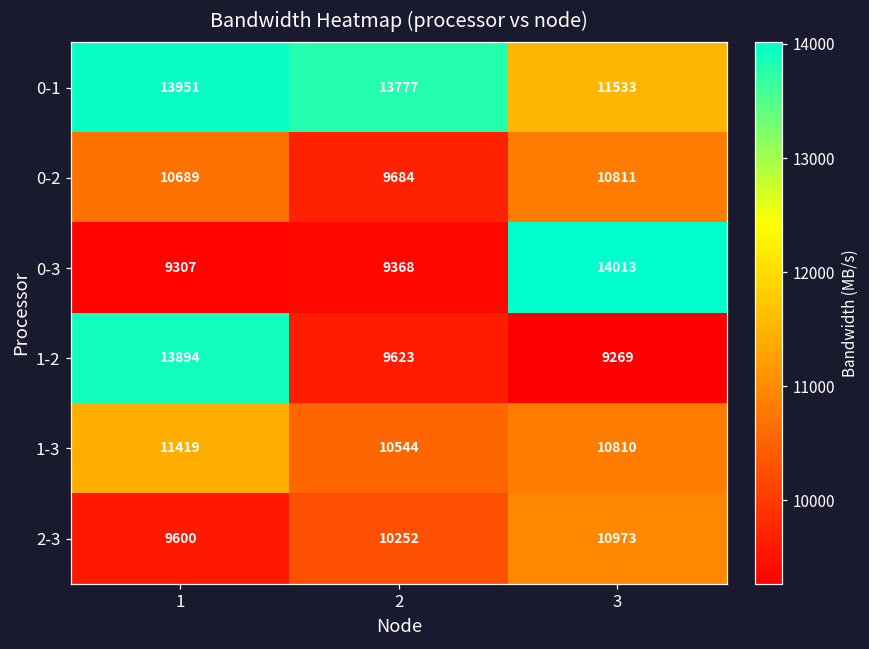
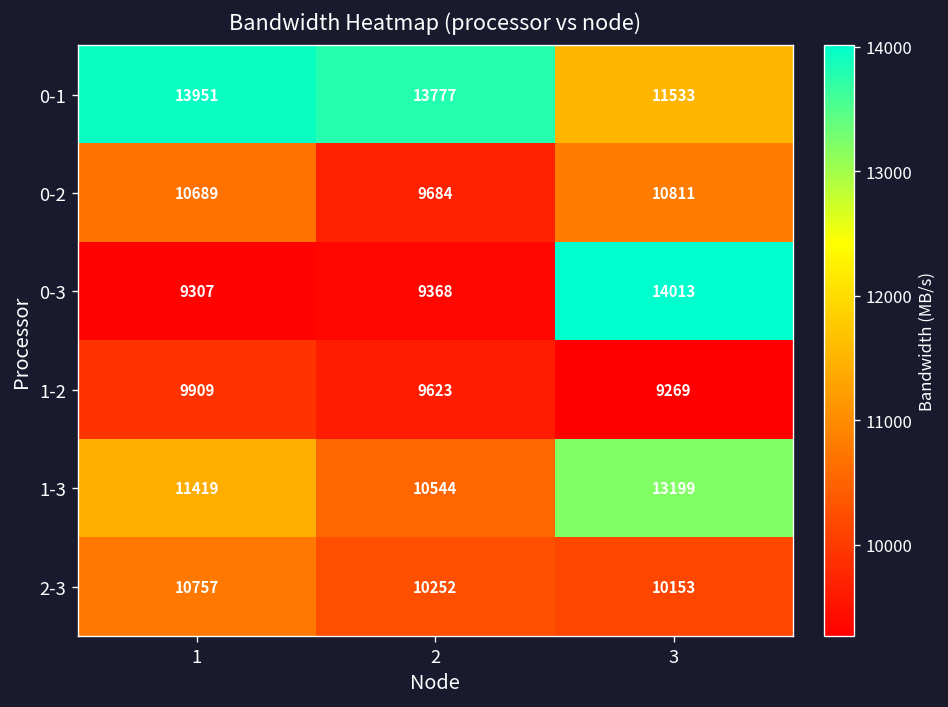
1-2, 1: 13894 -> 9909
1-3, 3: 10810 -> 13199
2-3, 1: 9600 -> 10757
2-3, 3: 10973 -> 10153
